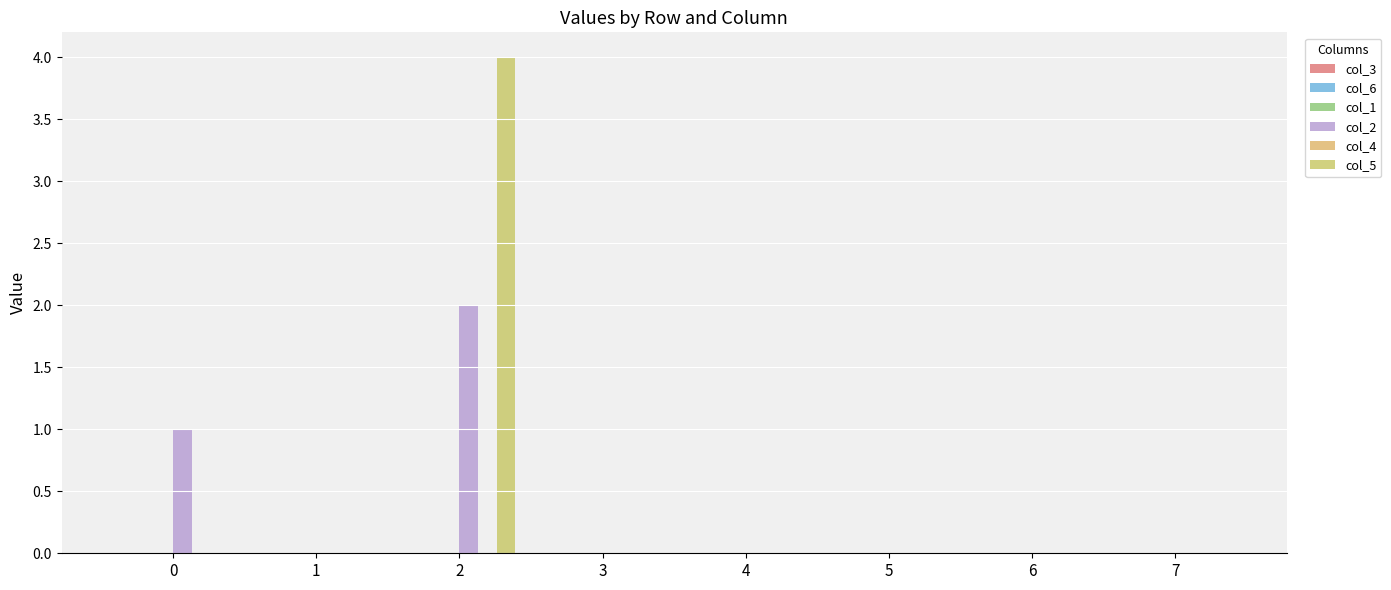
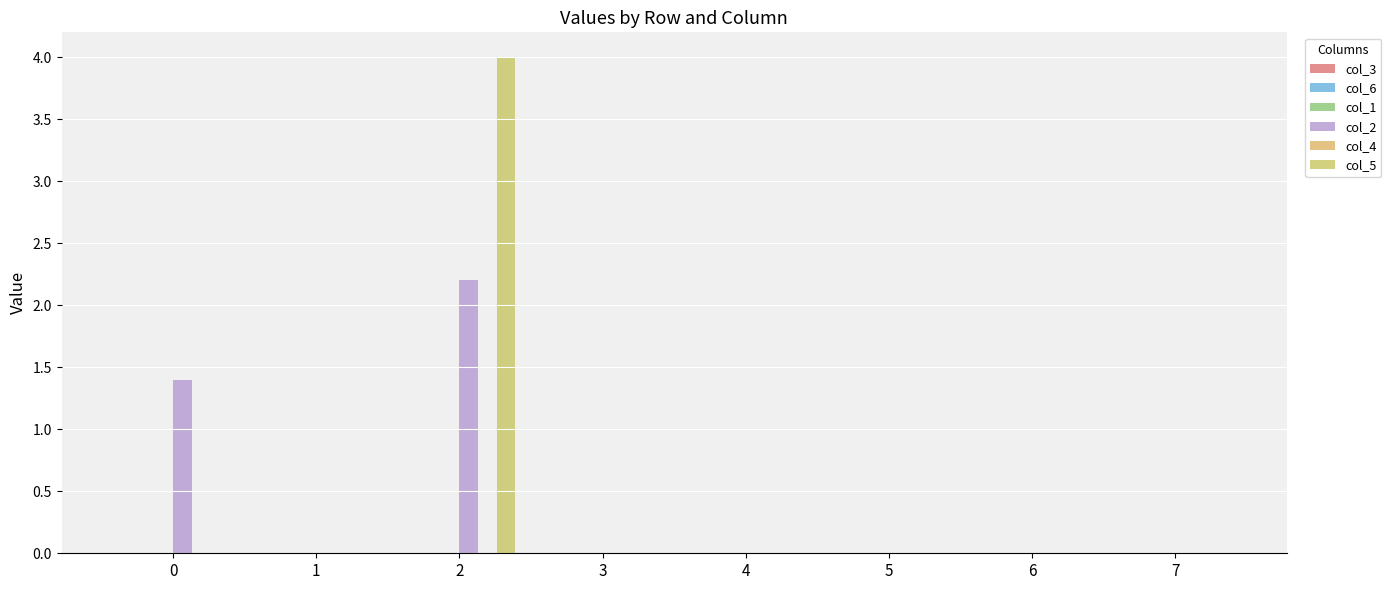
col_2, 0: 1.0 -> 1.4
col_2, 2: 2.0 -> 2.2
